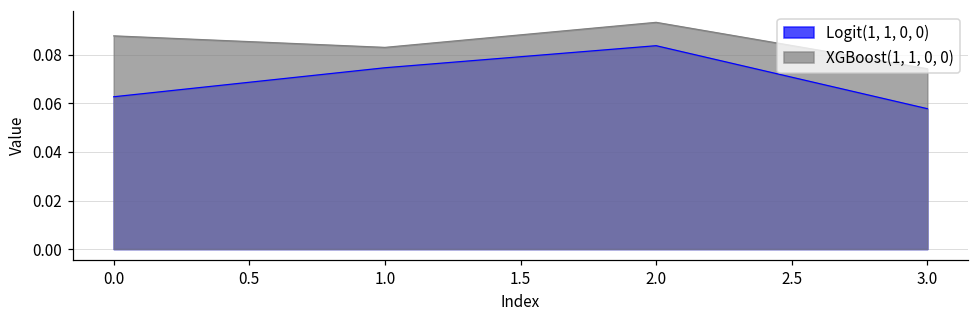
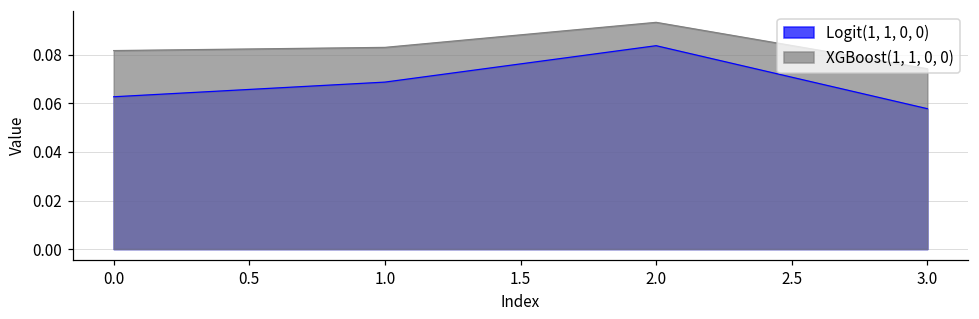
XGBoost(1, 1, 0, 0), 0.0: 0.088 -> 0.082
Logit(1, 1, 0, 0), 1.0: 0.075 -> 0.069
